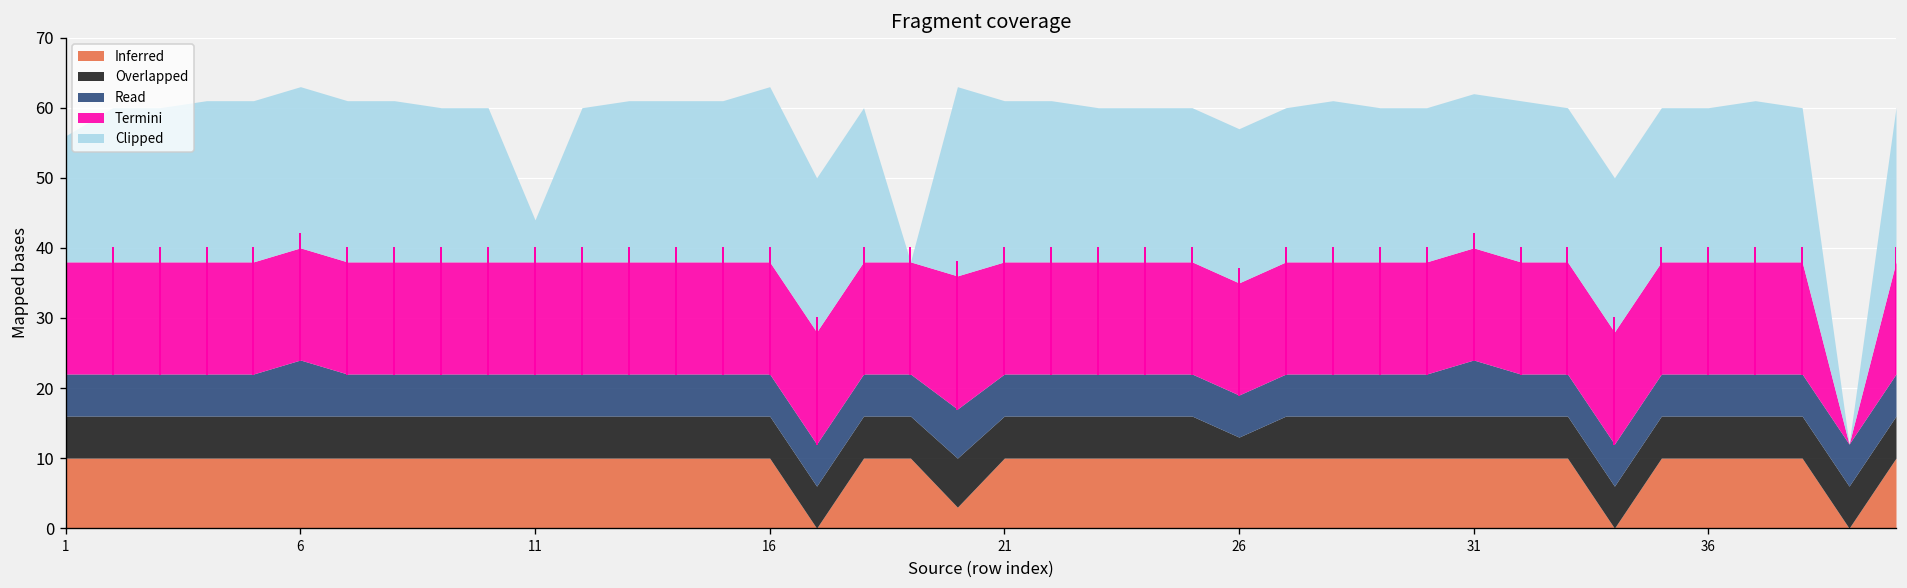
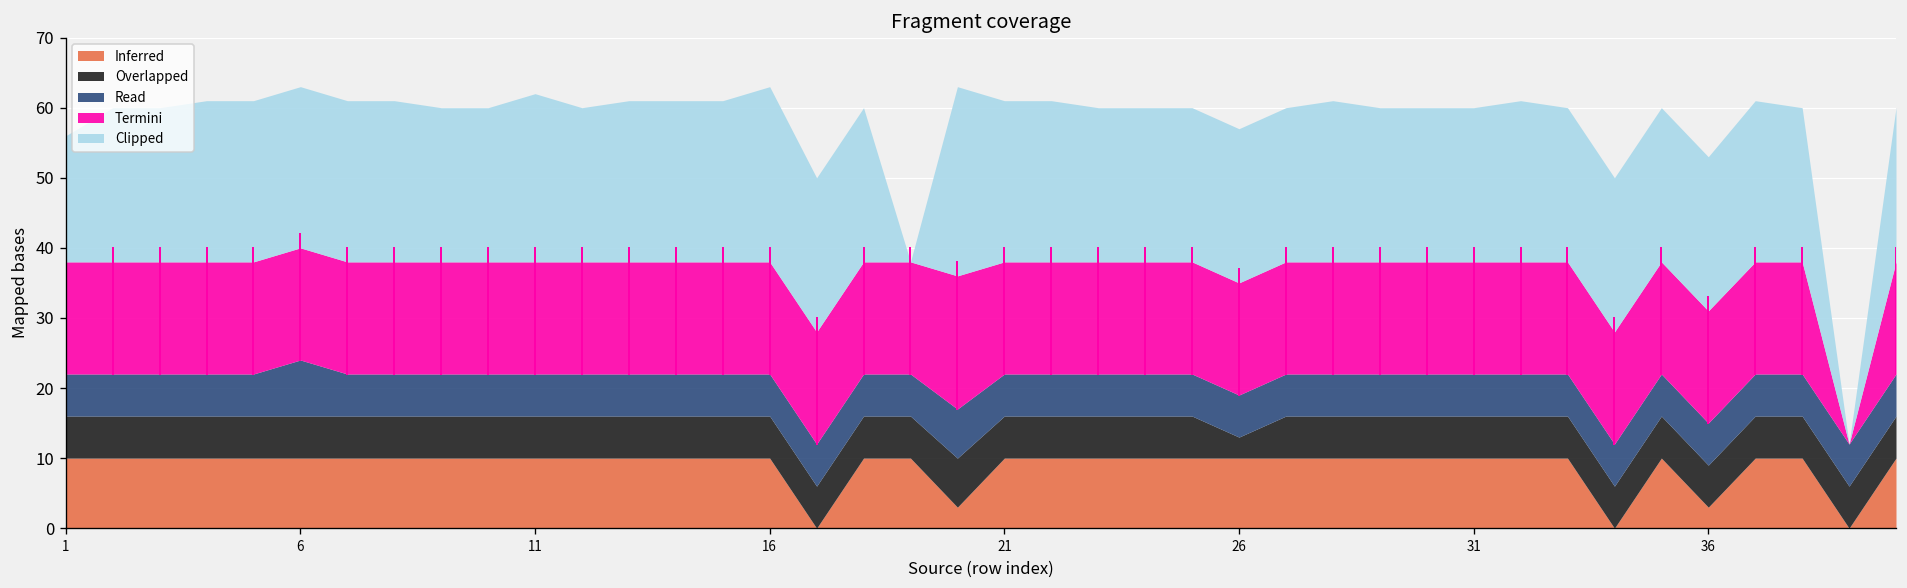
Clipped, 11: 6 -> 24
Read, 31: 8 -> 6
Inferred, 36: 10 -> 3
